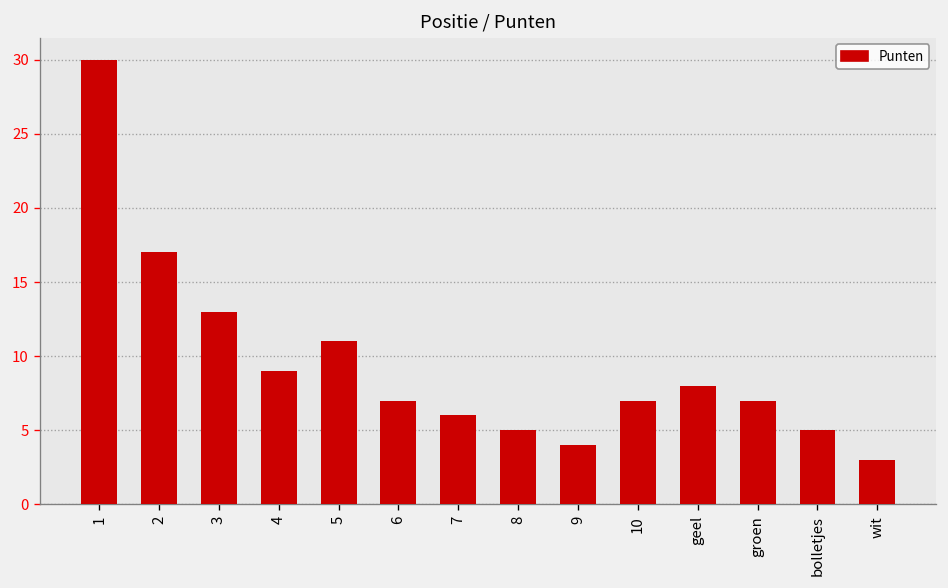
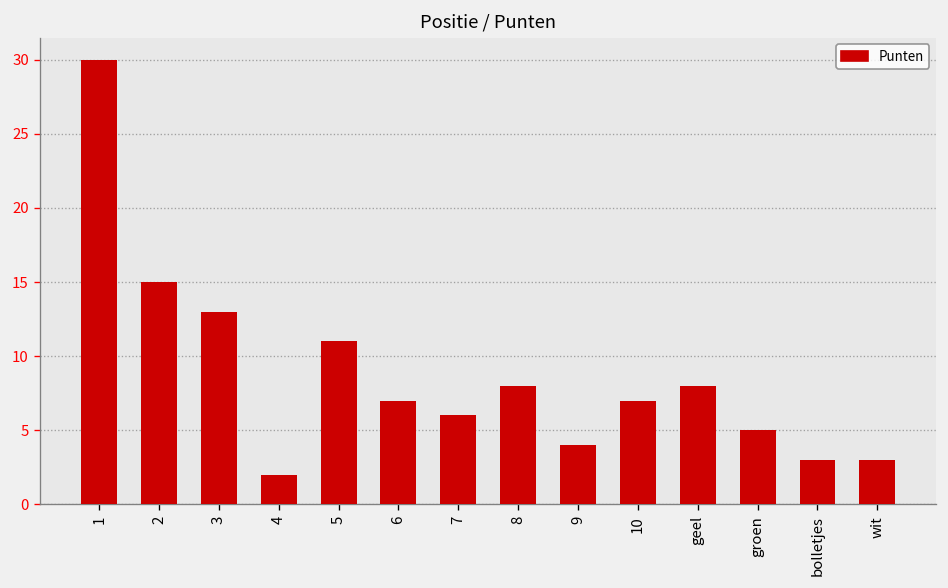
2: 17 -> 15
4: 9 -> 2
8: 5 -> 8
groen: 7 -> 5
bolletjes: 5 -> 3
